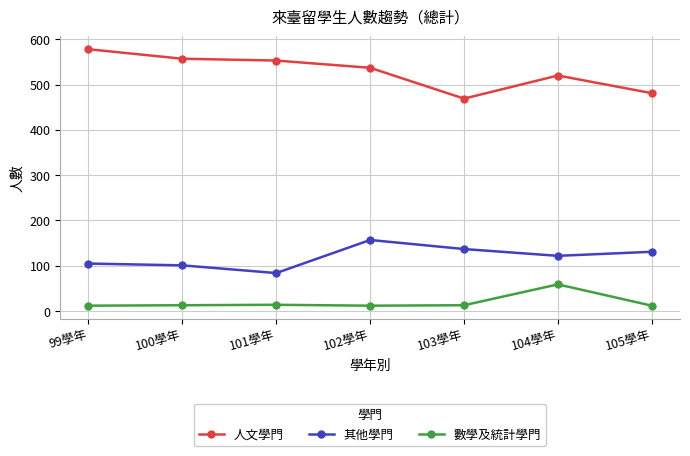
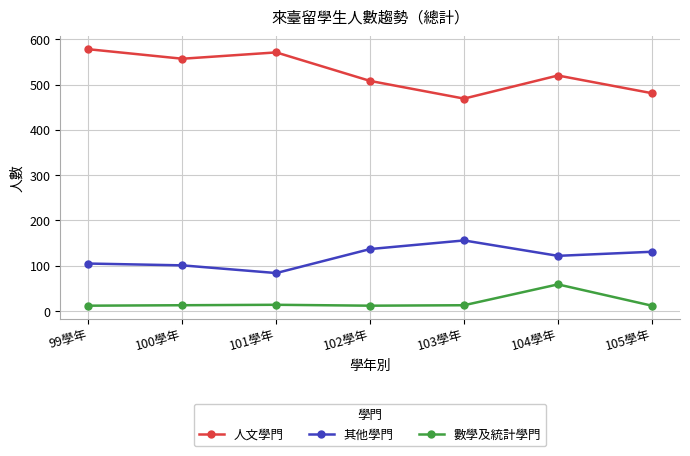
人文學門, 101學年: 550 -> 570
人文學門, 102學年: 540 -> 510
其他學門, 102學年: 160 -> 140
其他學門, 103學年: 140 -> 160
